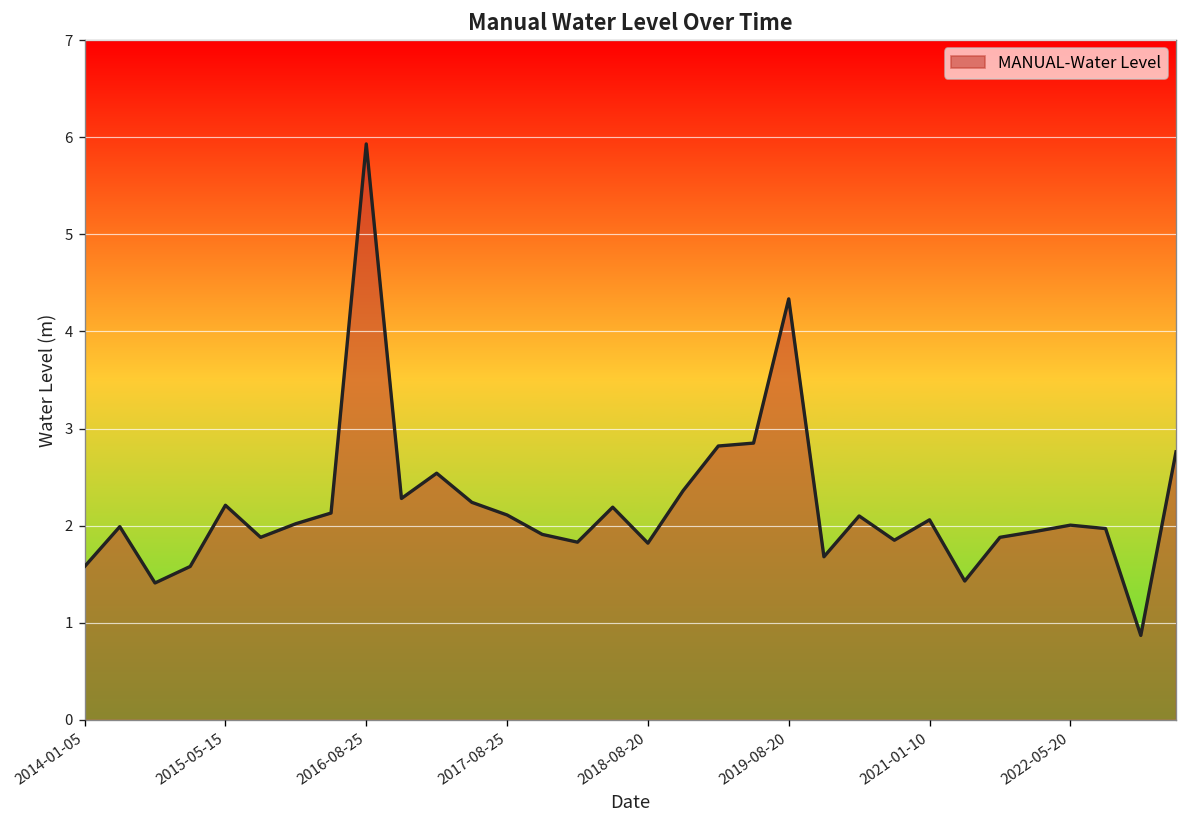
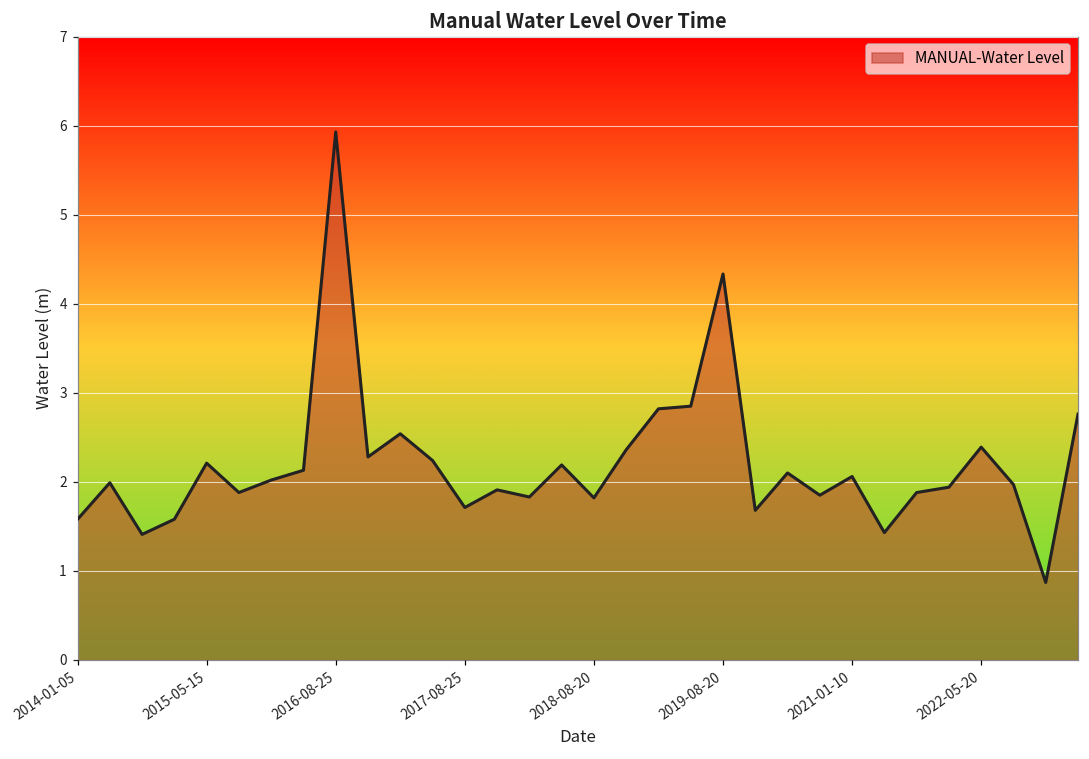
2017-08-25: 2.1 -> 1.7
2022-05-20: 2.0 -> 2.4
